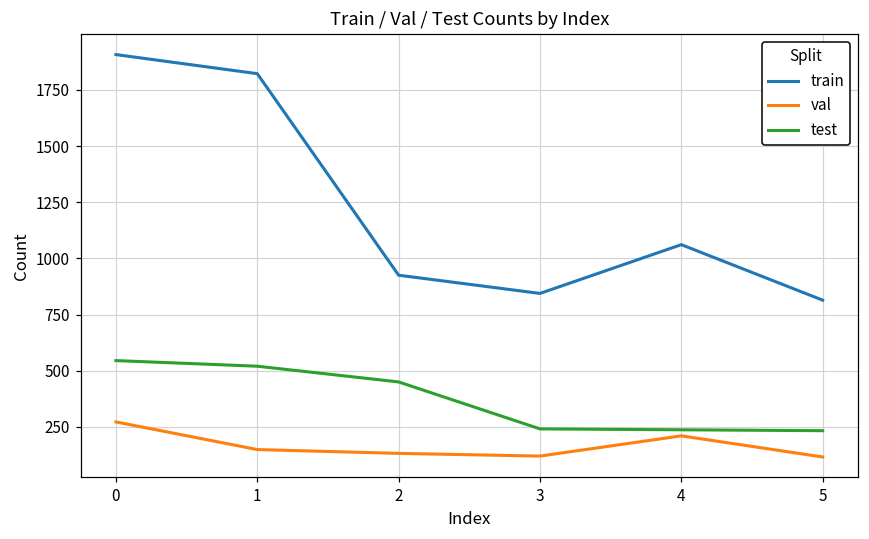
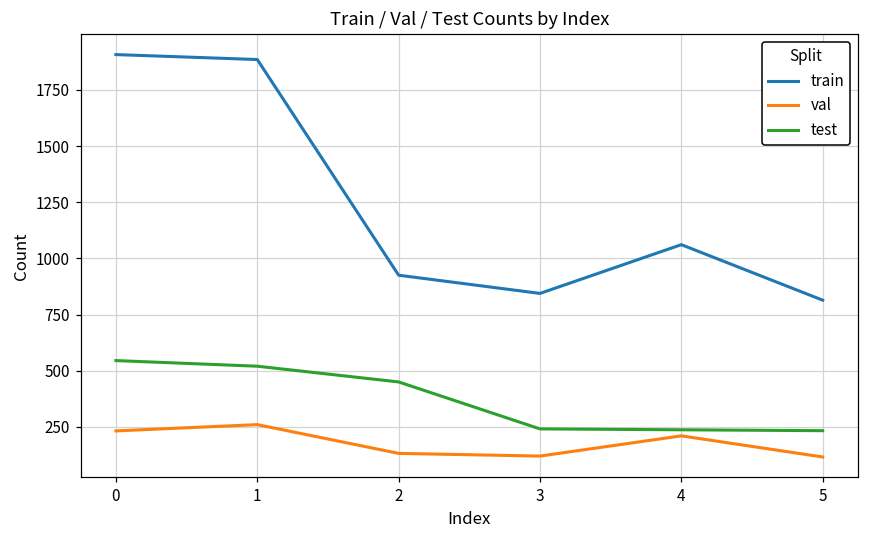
val, 0: 270 -> 230
train, 1: 1820 -> 1890
val, 1: 150 -> 260
